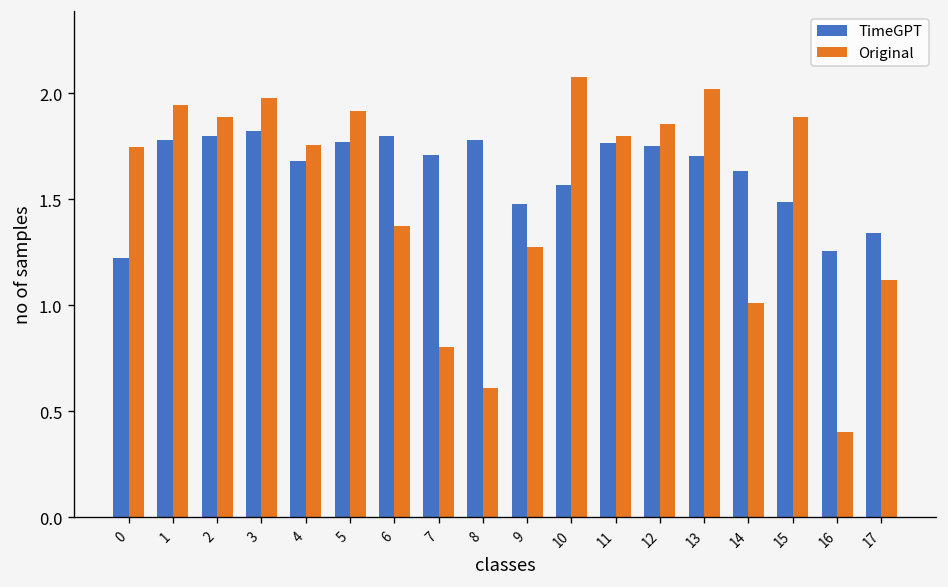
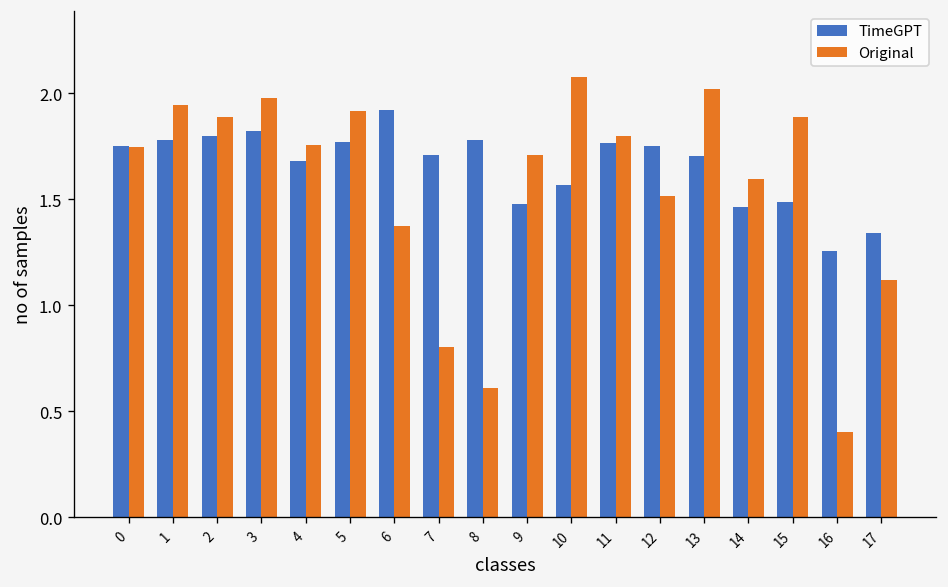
TimeGPT, 0: 1.22 -> 1.75
TimeGPT, 6: 1.80 -> 1.92
Original, 9: 1.27 -> 1.71
Original, 12: 1.86 -> 1.52
TimeGPT, 14: 1.63 -> 1.46
Original, 14: 1.01 -> 1.59
